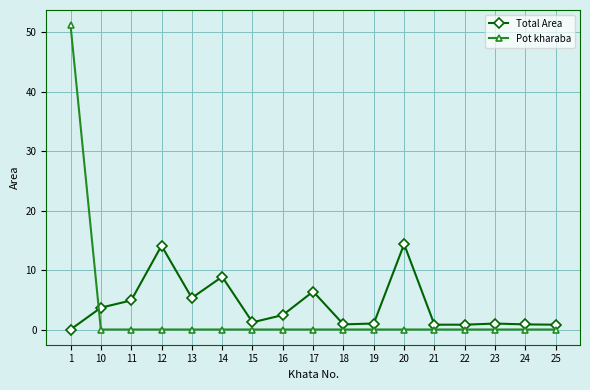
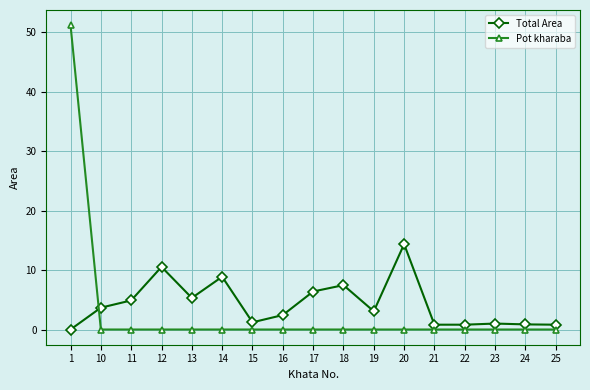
Total Area, 12: 14 -> 11
Total Area, 18: 1 -> 7
Total Area, 19: 1 -> 3
